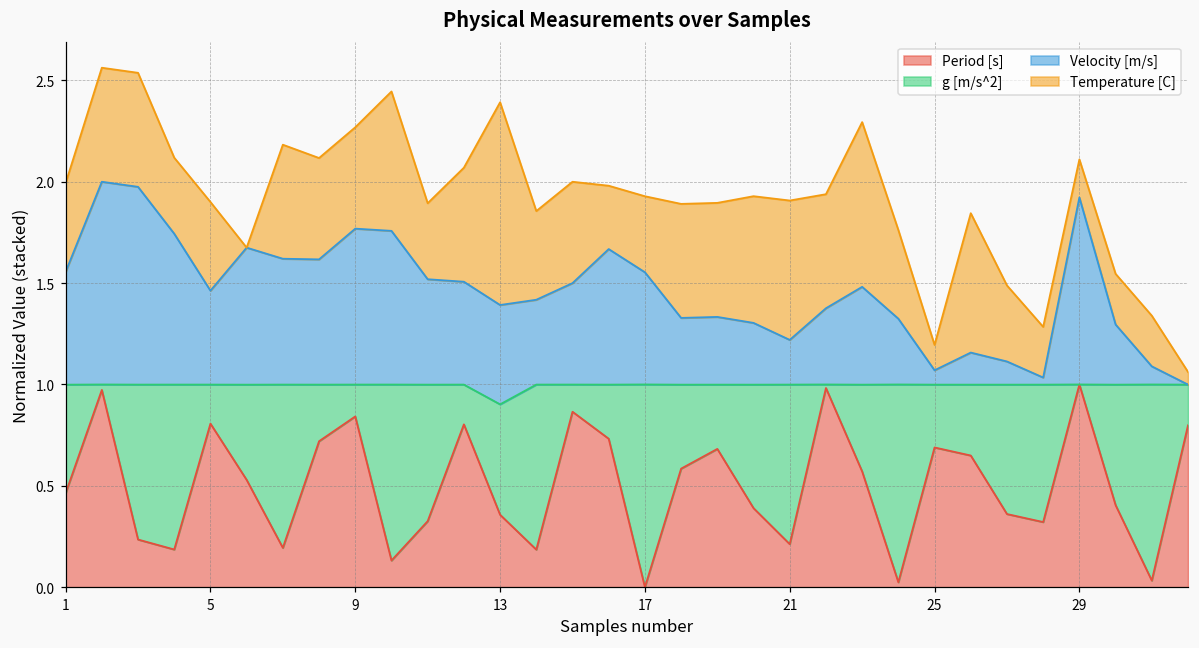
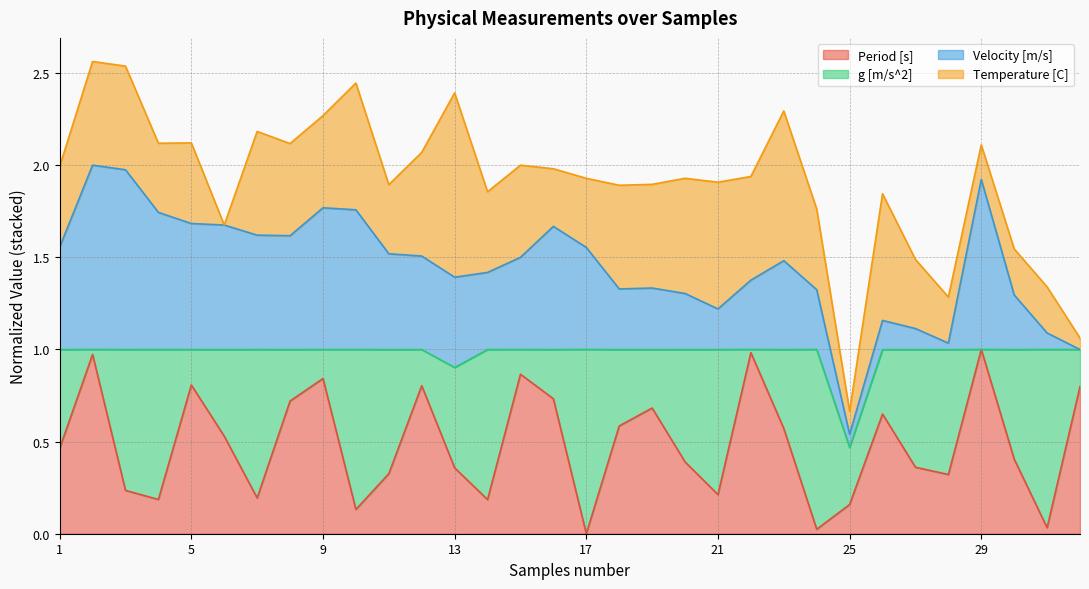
Velocity [m/s], 5: 0.46 -> 0.68
Period [s], 25: 0.69 -> 0.16
